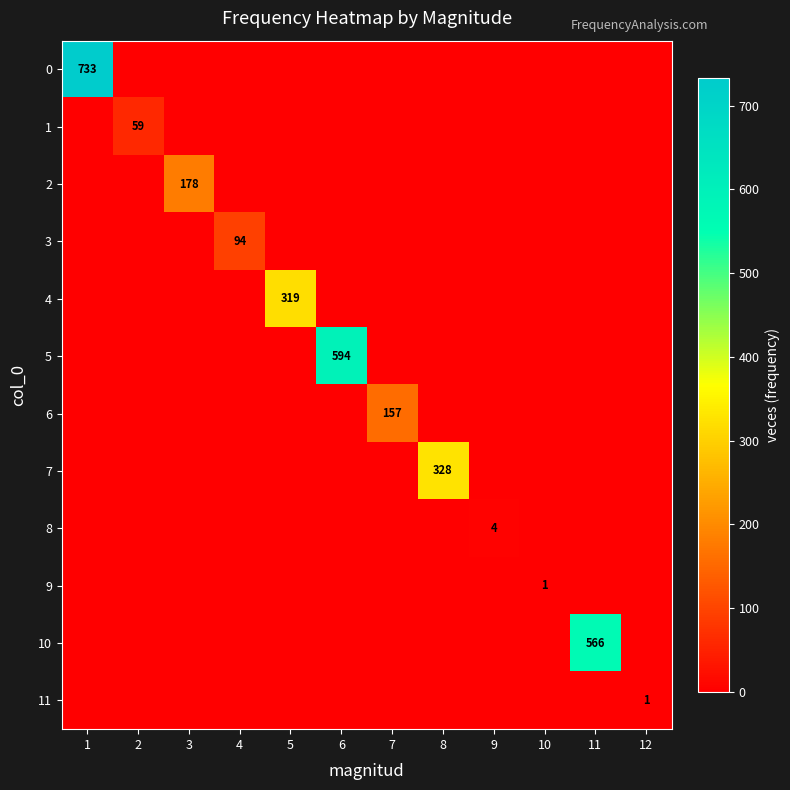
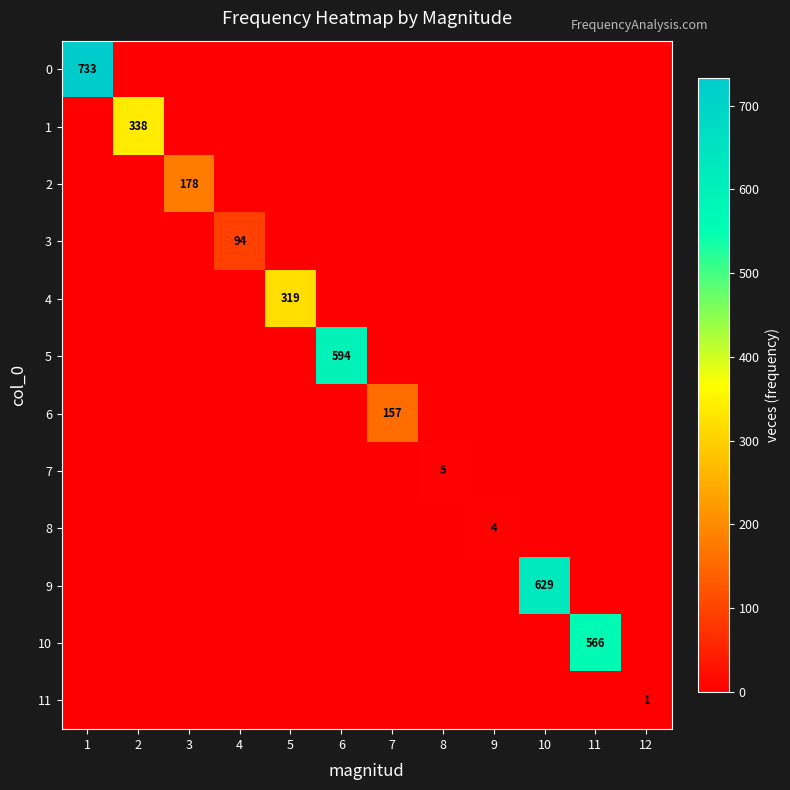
1, 2: 59 -> 338
7, 8: 328 -> 5
9, 10: 1 -> 629
